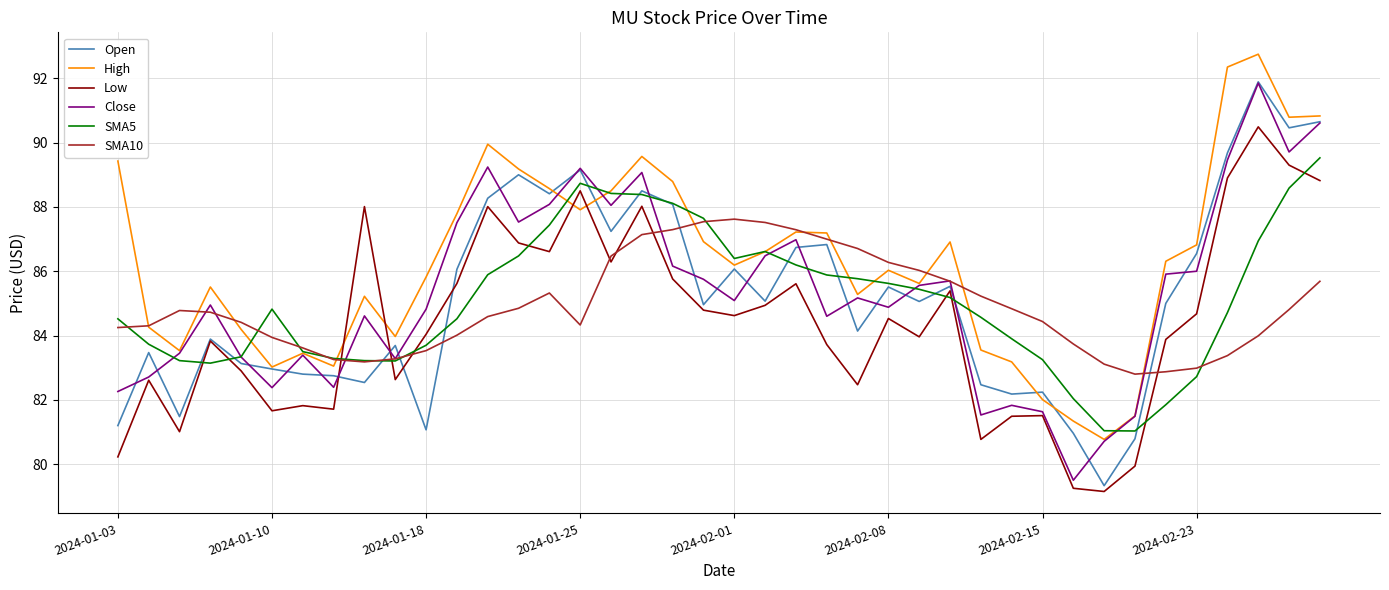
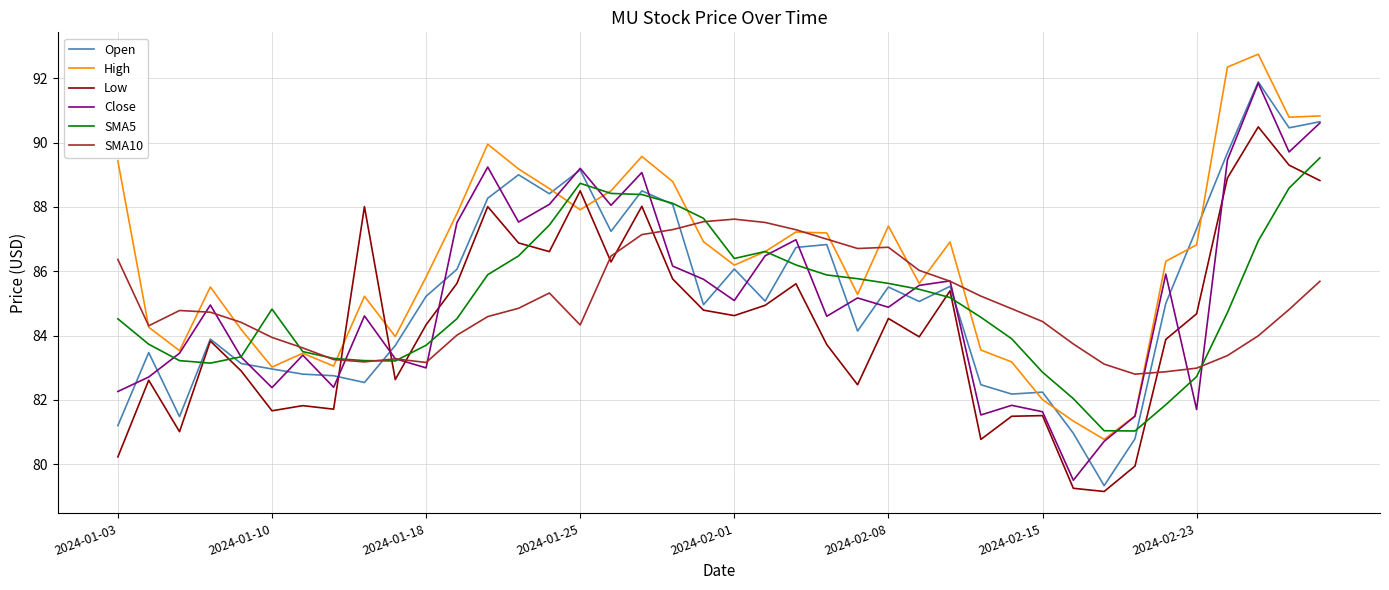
SMA10, 2024-01-03: 84.2 -> 86.4
Open, 2024-01-18: 81.1 -> 85.2
Low, 2024-01-18: 84.0 -> 84.3
Close, 2024-01-18: 84.8 -> 83.0
SMA10, 2024-01-18: 83.5 -> 83.2
High, 2024-02-08: 86.0 -> 87.4
SMA10, 2024-02-08: 86.3 -> 86.7
SMA5, 2024-02-15: 83.2 -> 82.9
Open, 2024-02-23: 86.6 -> 87.3
Close, 2024-02-23: 86.0 -> 81.7
